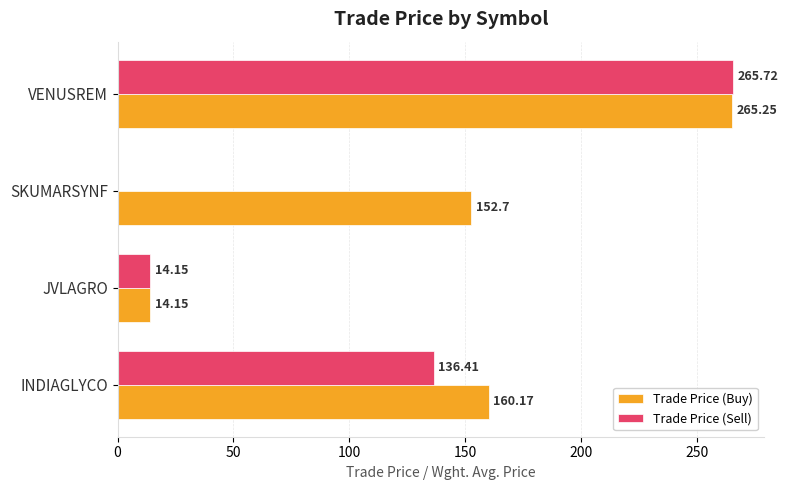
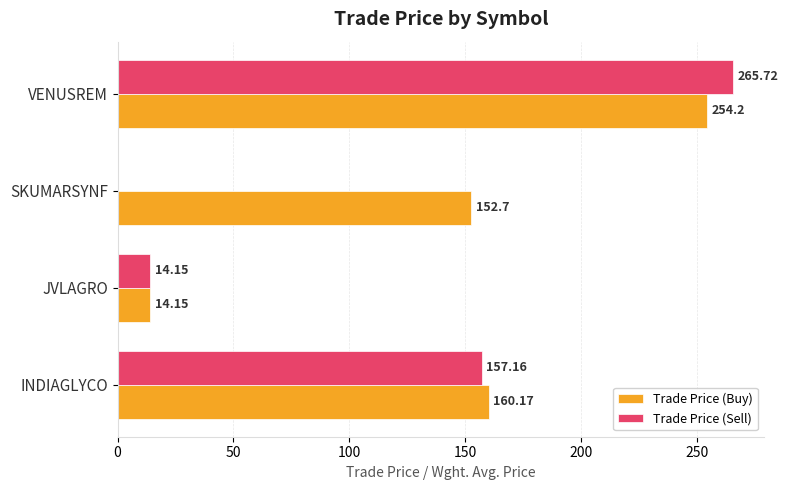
Trade Price (Buy), VENUSREM: 265.25 -> 254.2
Trade Price (Sell), INDIAGLYCO: 136.41 -> 157.16
